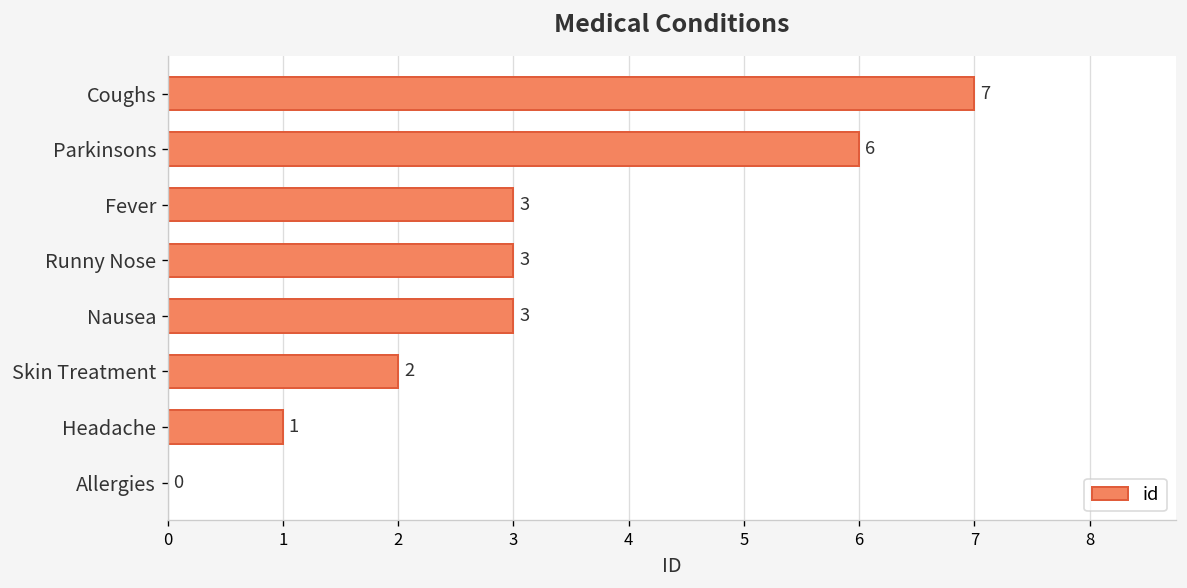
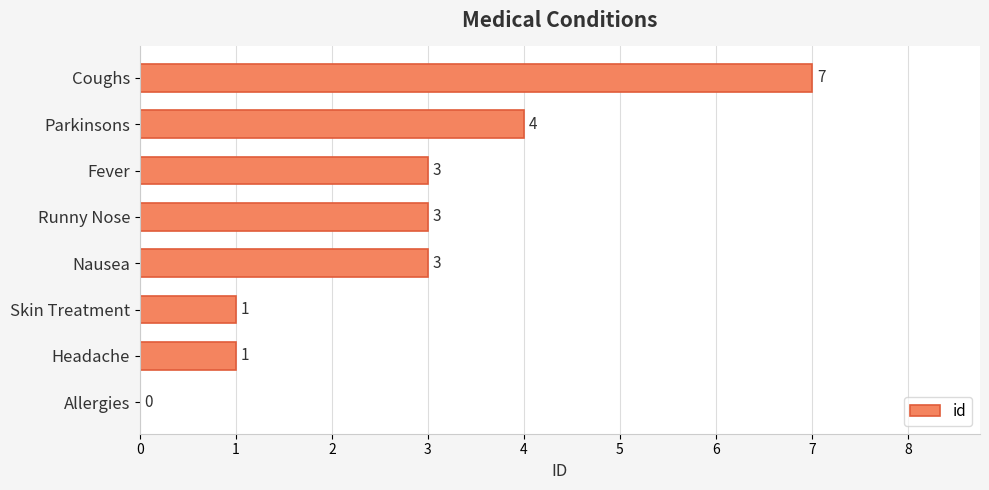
Parkinsons: 6 -> 4
Skin Treatment: 2 -> 1
